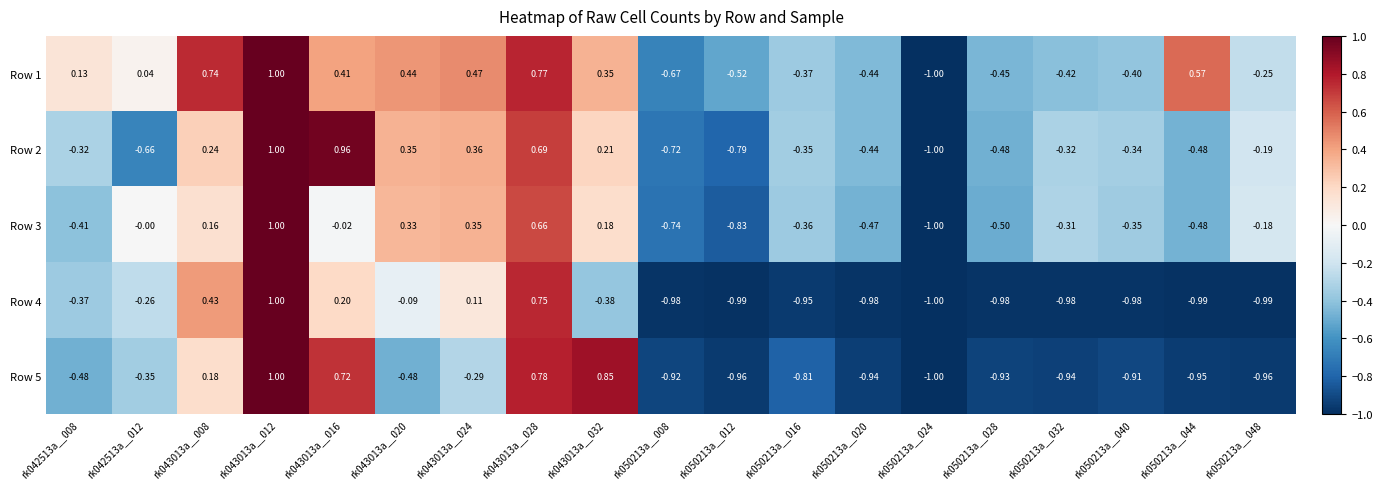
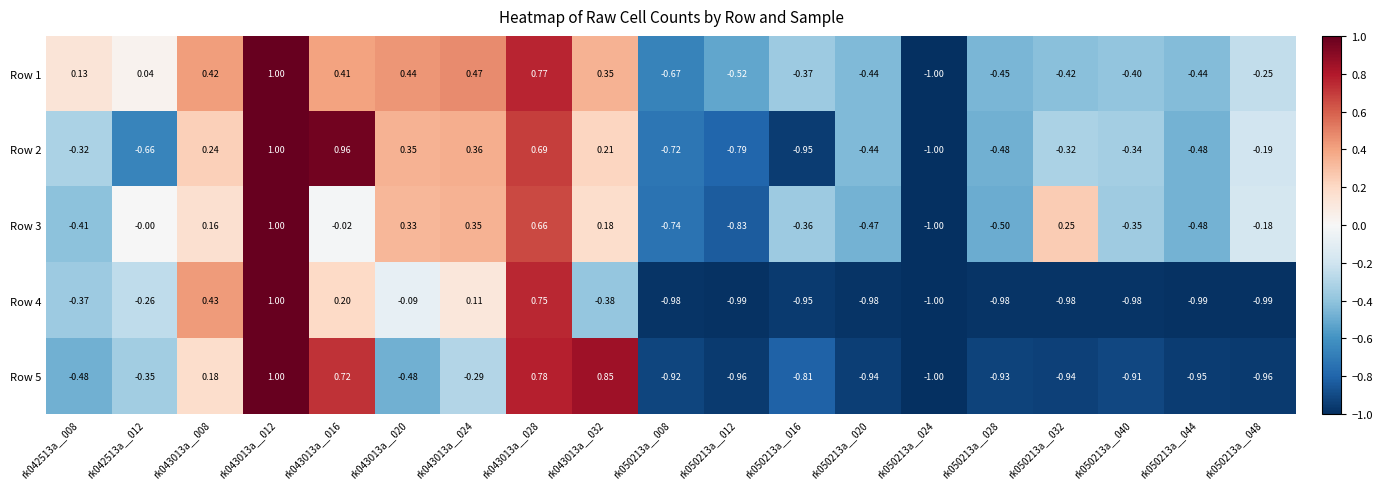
Row 1, rk043013a__008: 0.74 -> 0.42
Row 1, rk050213a__044: 0.57 -> -0.44
Row 2, rk050213a__016: -0.35 -> -0.95
Row 3, rk050213a__032: -0.31 -> 0.25
